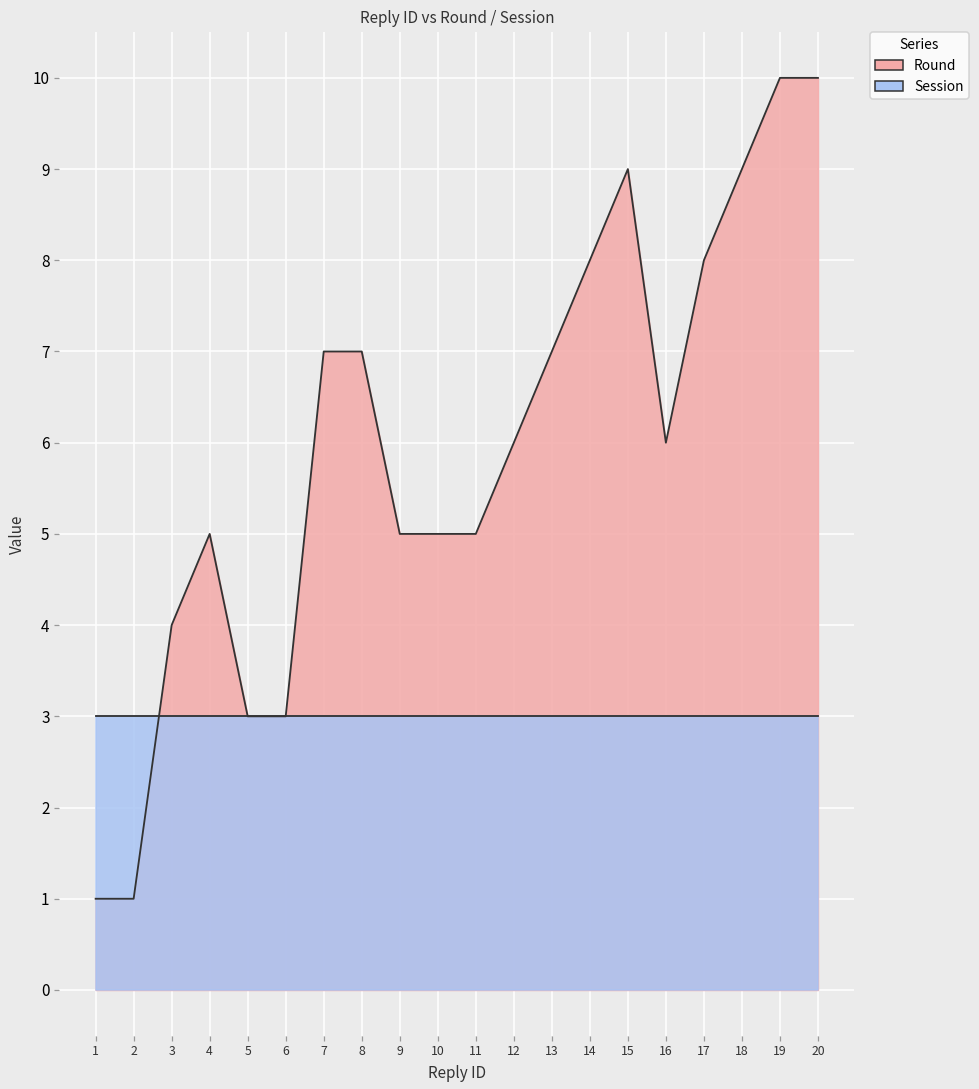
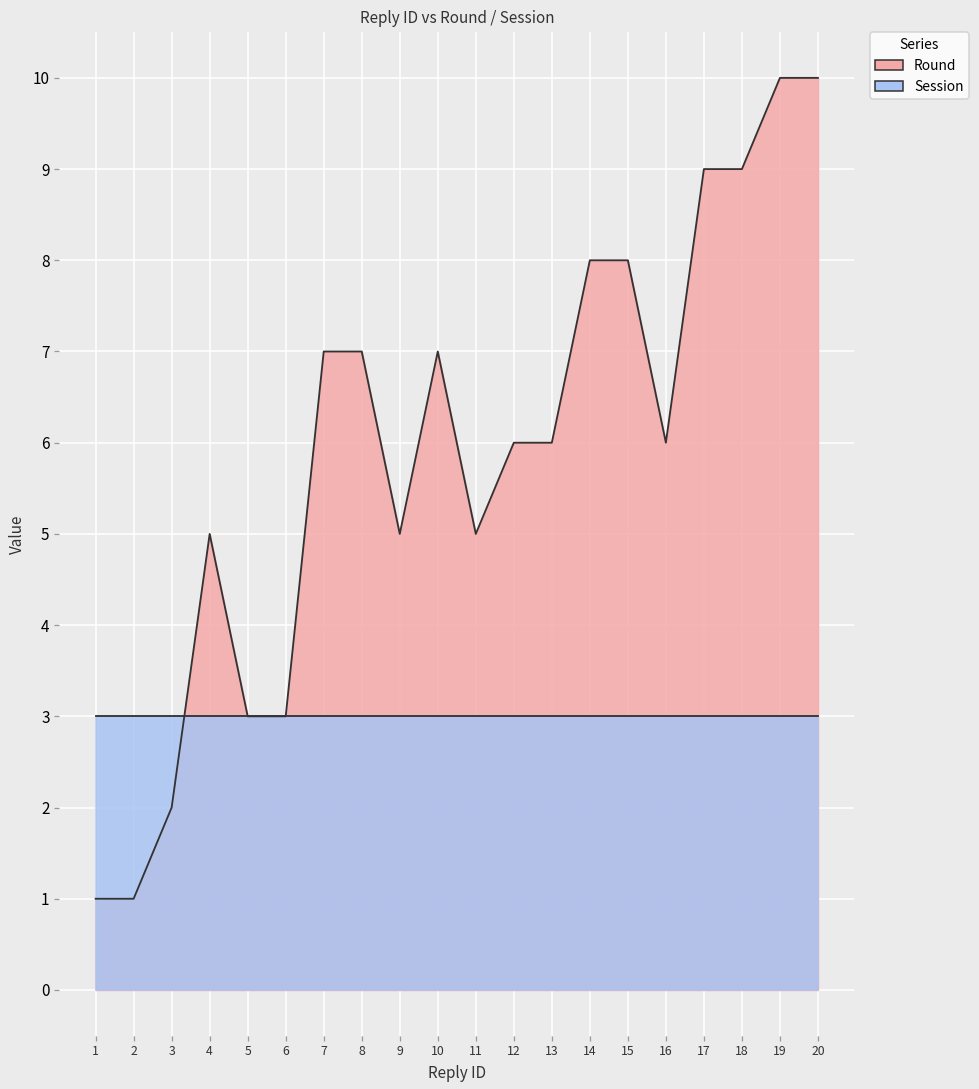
Round, 3: 4 -> 2
Round, 10: 5 -> 7
Round, 13: 7 -> 6
Round, 15: 9 -> 8
Round, 17: 8 -> 9
